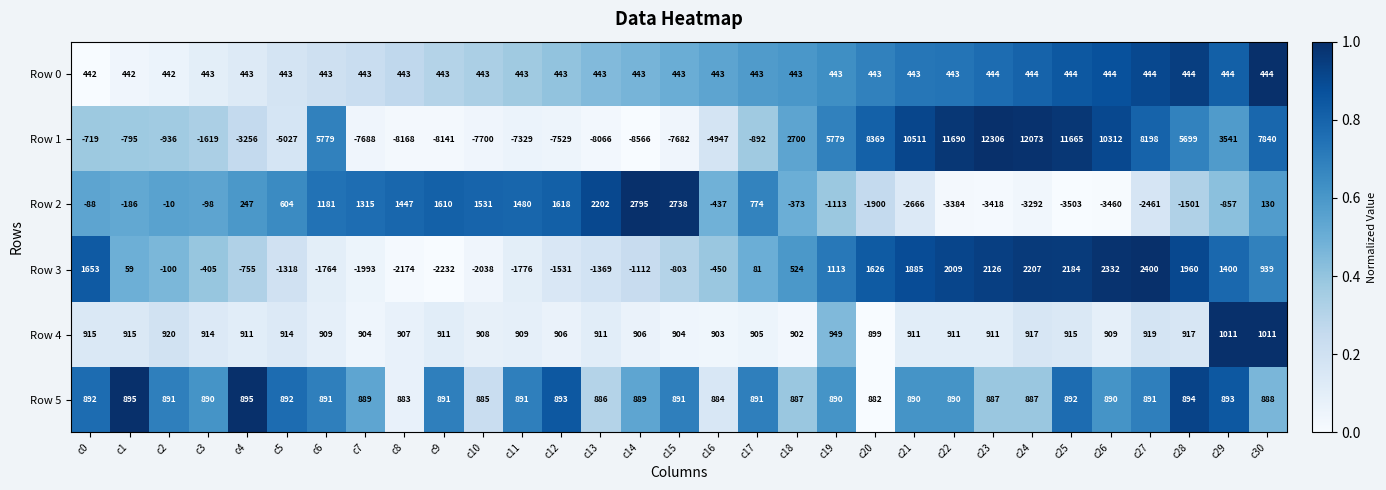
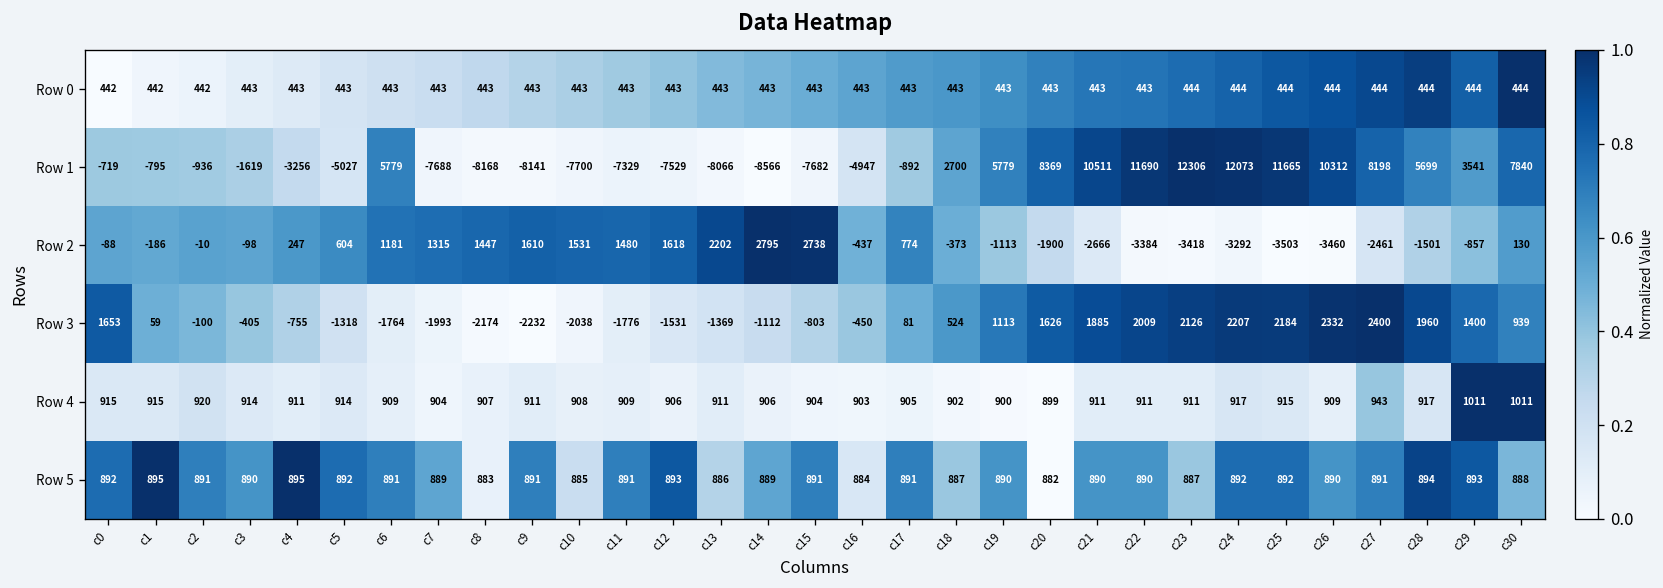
Row 4, c19: 949 -> 900
Row 4, c27: 919 -> 943
Row 5, c24: 887 -> 892
